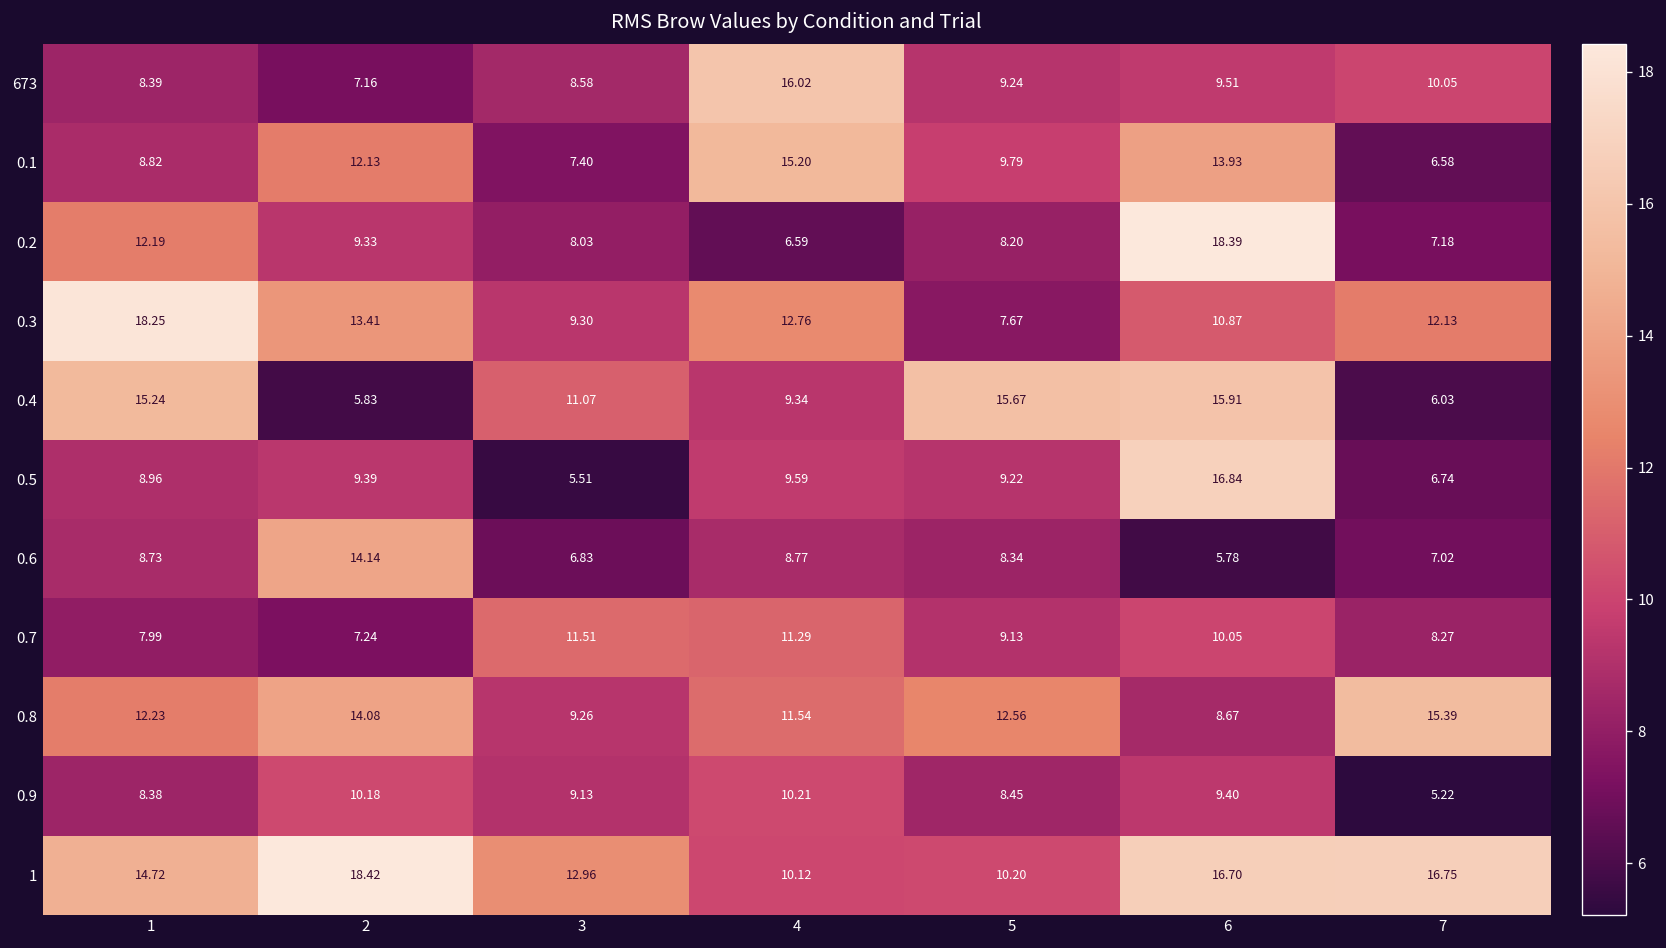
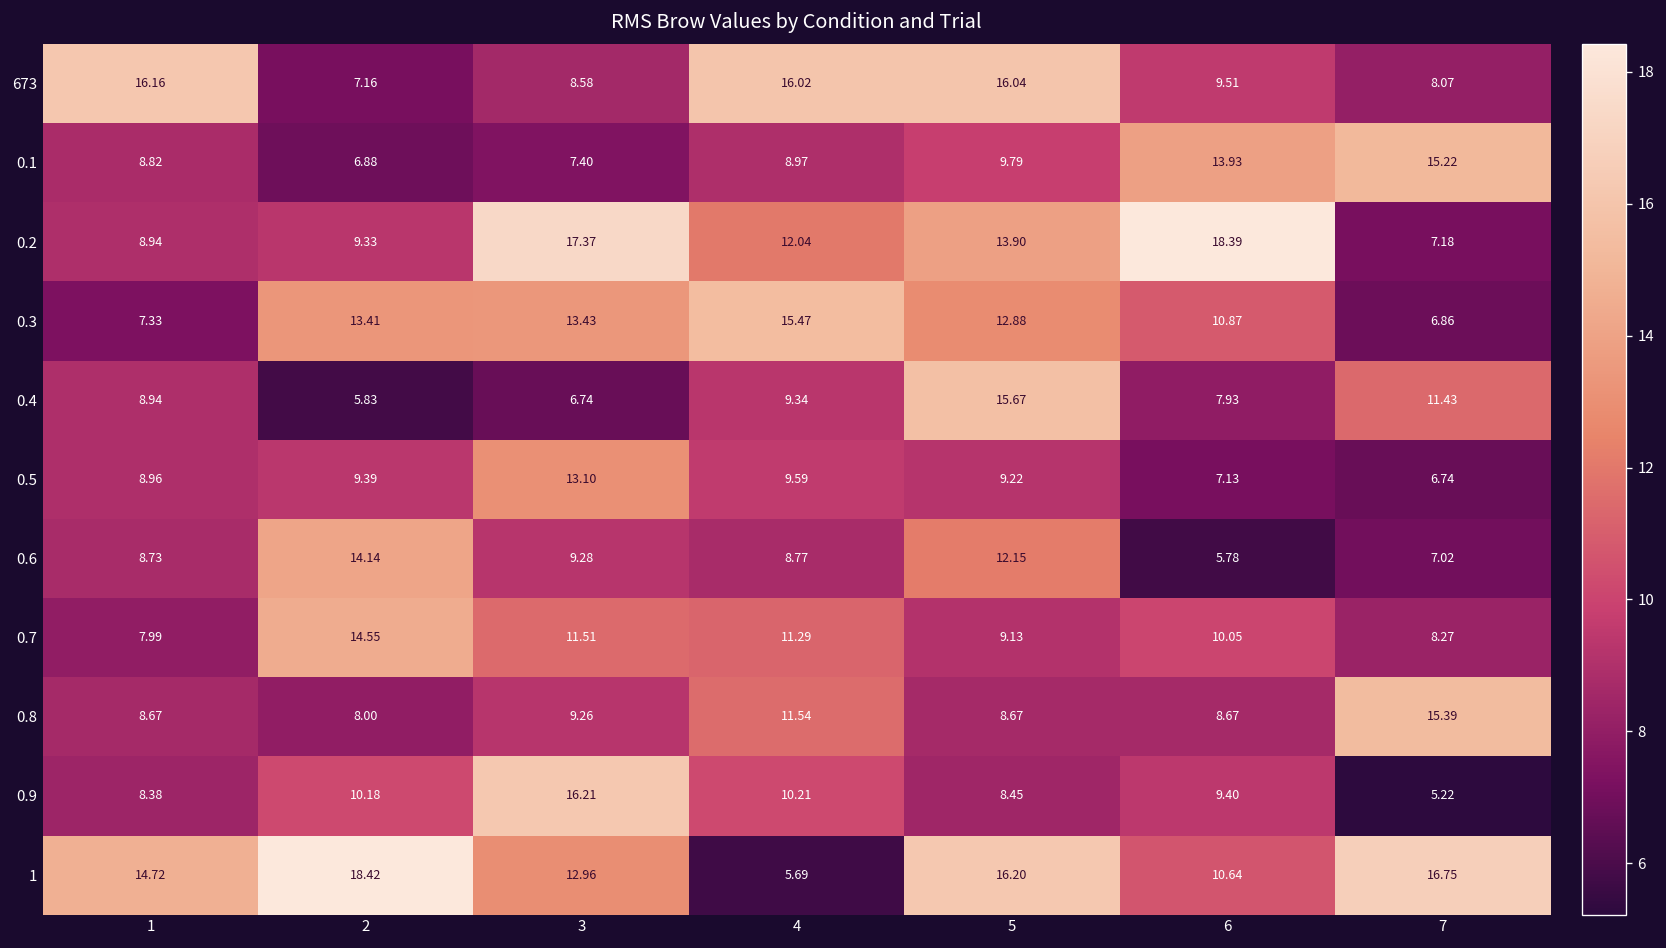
673, 1: 8.39 -> 16.16
673, 5: 9.24 -> 16.04
673, 7: 10.05 -> 8.07
0.1, 2: 12.13 -> 6.88
0.1, 4: 15.20 -> 8.97
0.1, 7: 6.58 -> 15.22
0.2, 1: 12.19 -> 8.94
0.2, 3: 8.03 -> 17.37
0.2, 4: 6.59 -> 12.04
0.2, 5: 8.20 -> 13.90
0.3, 1: 18.25 -> 7.33
0.3, 3: 9.30 -> 13.43
0.3, 4: 12.76 -> 15.47
0.3, 5: 7.67 -> 12.88
0.3, 7: 12.13 -> 6.86
0.4, 1: 15.24 -> 8.94
0.4, 3: 11.07 -> 6.74
0.4, 6: 15.91 -> 7.93
0.4, 7: 6.03 -> 11.43
0.5, 3: 5.51 -> 13.10
0.5, 6: 16.84 -> 7.13
0.6, 3: 6.83 -> 9.28
0.6, 5: 8.34 -> 12.15
0.7, 2: 7.24 -> 14.55
0.8, 1: 12.23 -> 8.67
0.8, 2: 14.08 -> 8.00
0.8, 5: 12.56 -> 8.67
0.9, 3: 9.13 -> 16.21
1, 4: 10.12 -> 5.69
1, 5: 10.20 -> 16.20
1, 6: 16.70 -> 10.64
